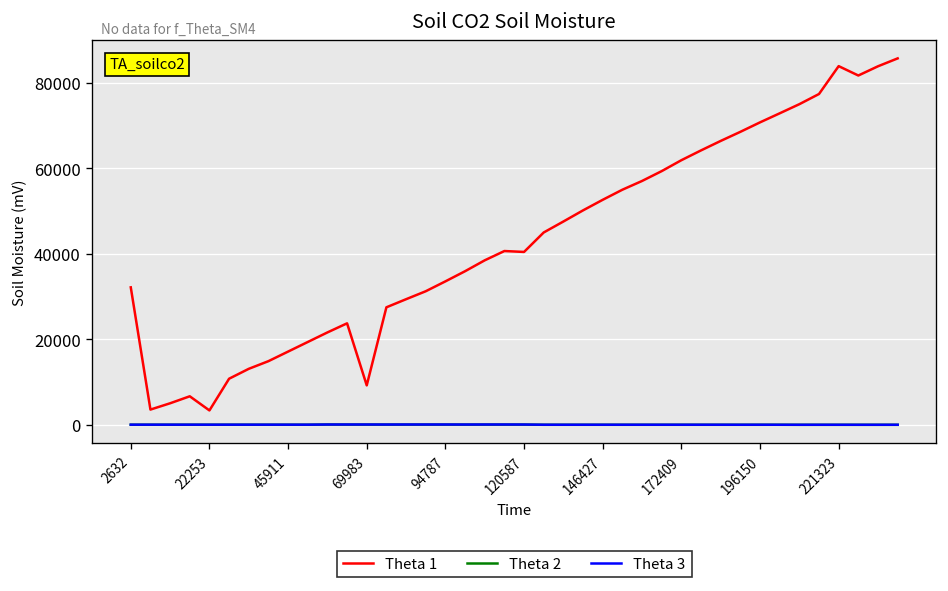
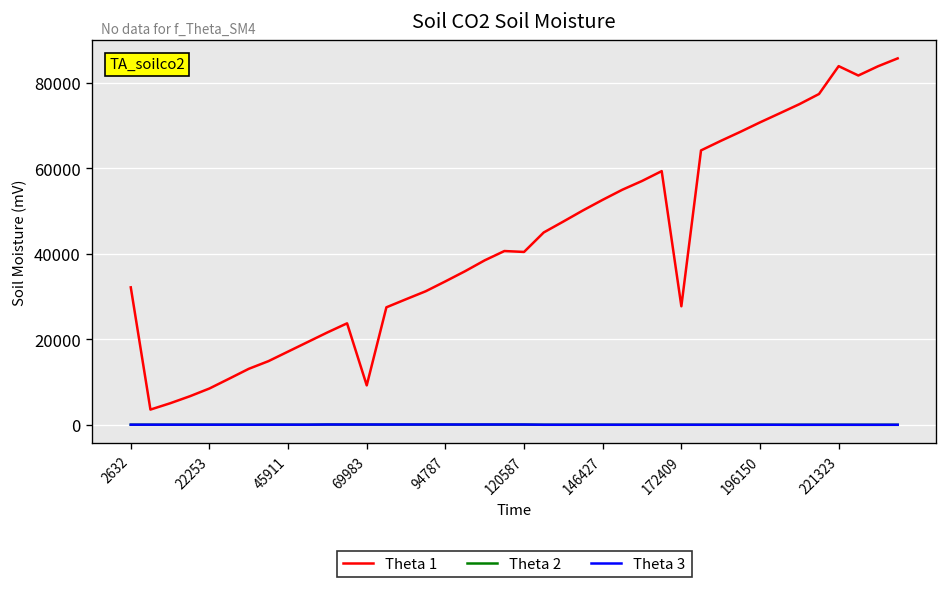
Theta 1, 22253: 3000 -> 9000
Theta 1, 172409: 62000 -> 28000
